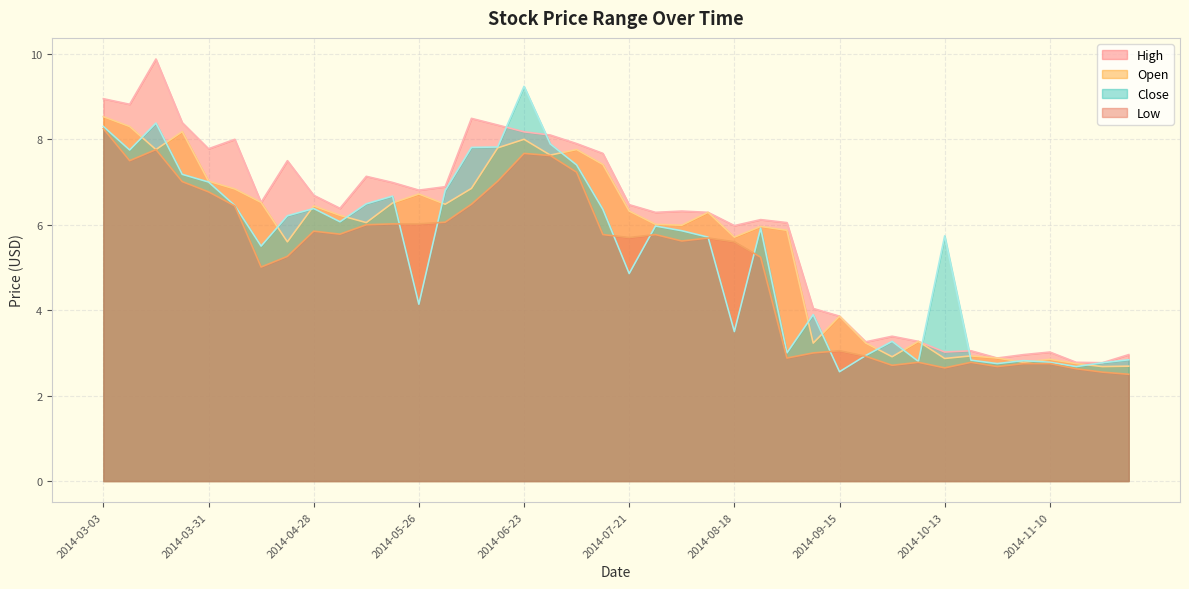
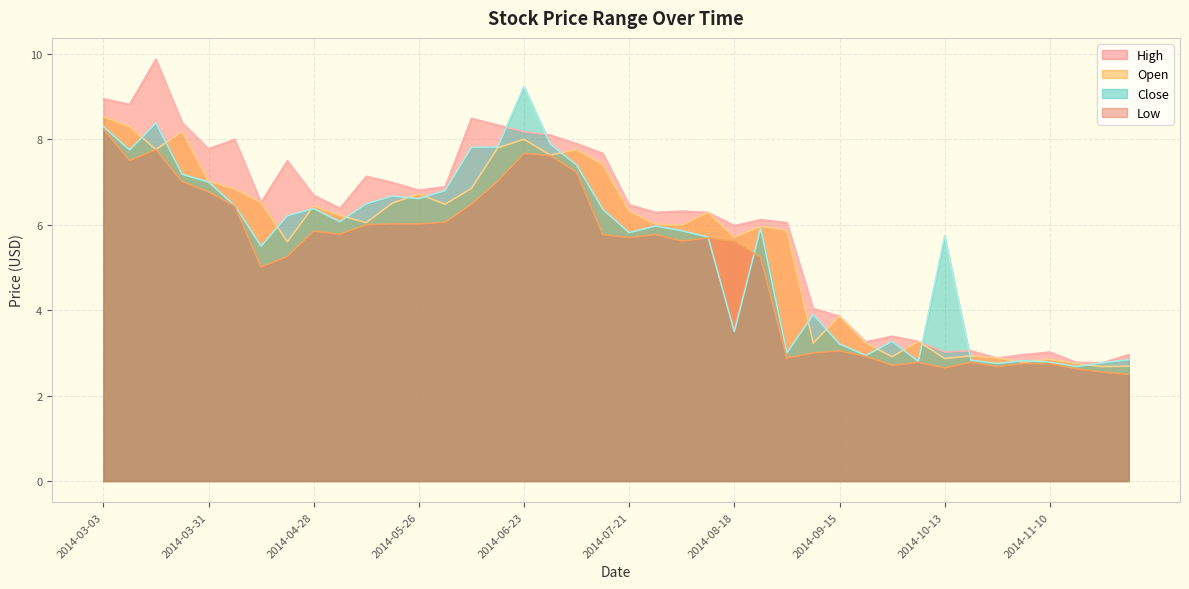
Close, 2014-05-26: 4.1 -> 6.6
Close, 2014-07-21: 4.9 -> 5.8
Close, 2014-09-15: 2.6 -> 3.2
